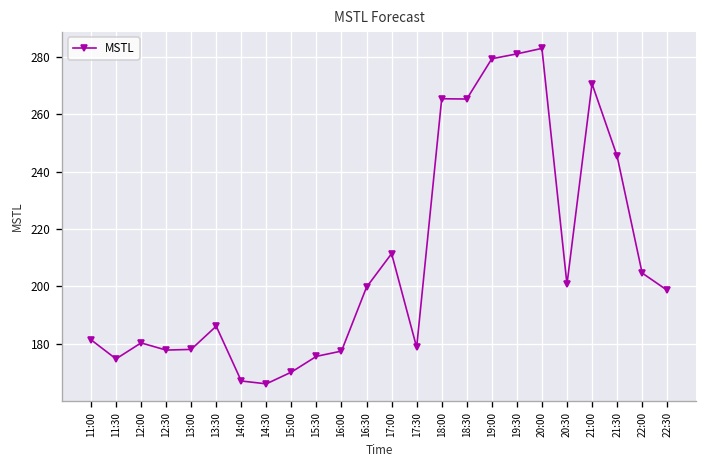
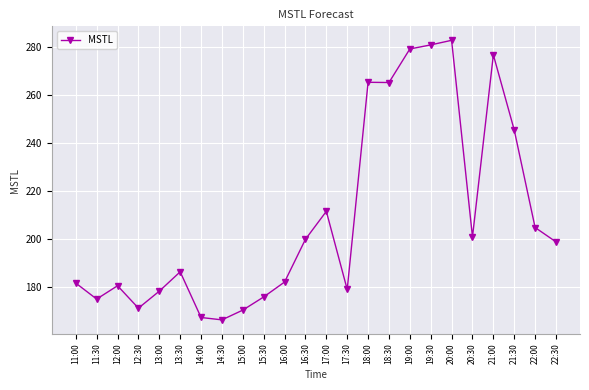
12:30: 178 -> 171
16:00: 177 -> 182
21:00: 271 -> 277
